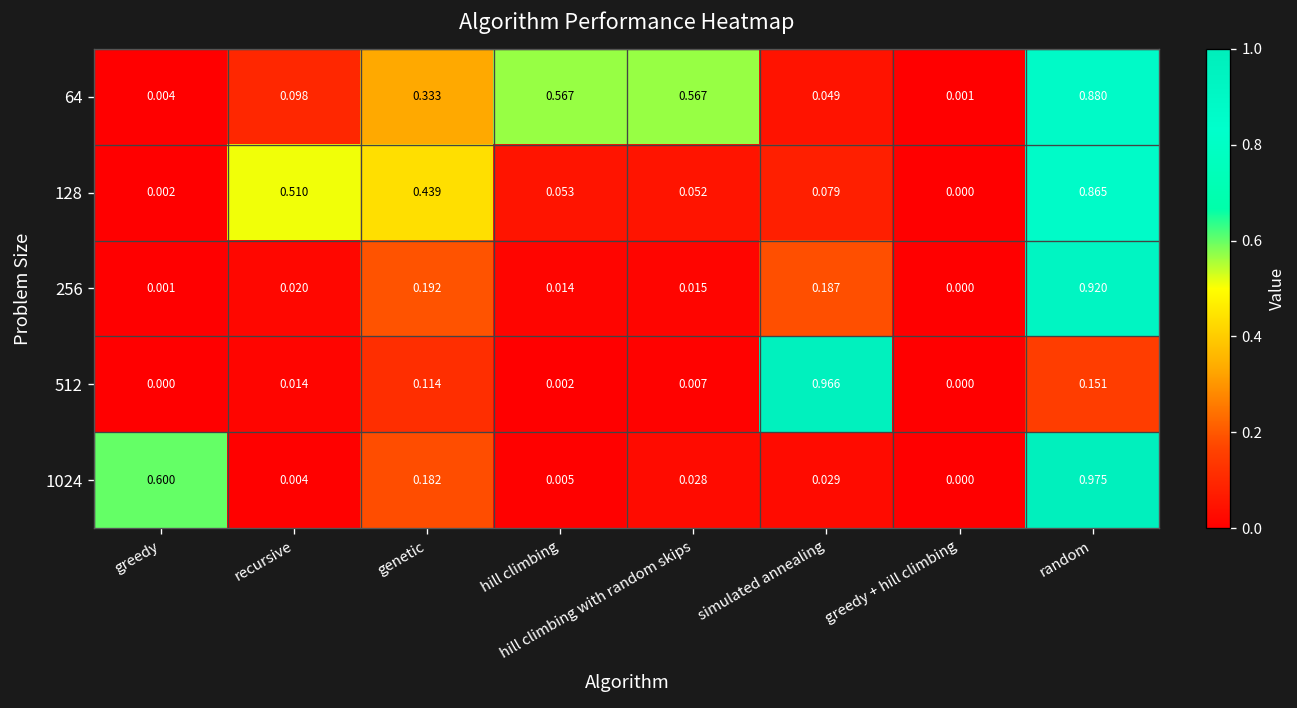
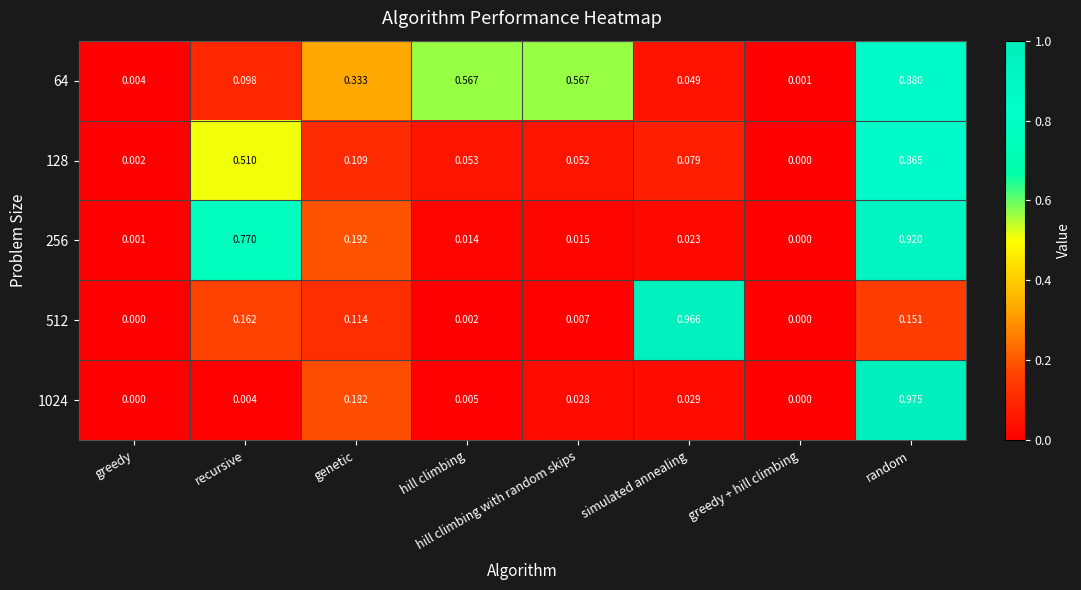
128, genetic: 0.439 -> 0.109
256, recursive: 0.020 -> 0.770
256, simulated annealing: 0.187 -> 0.023
512, recursive: 0.014 -> 0.162
1024, greedy: 0.600 -> 0.000
